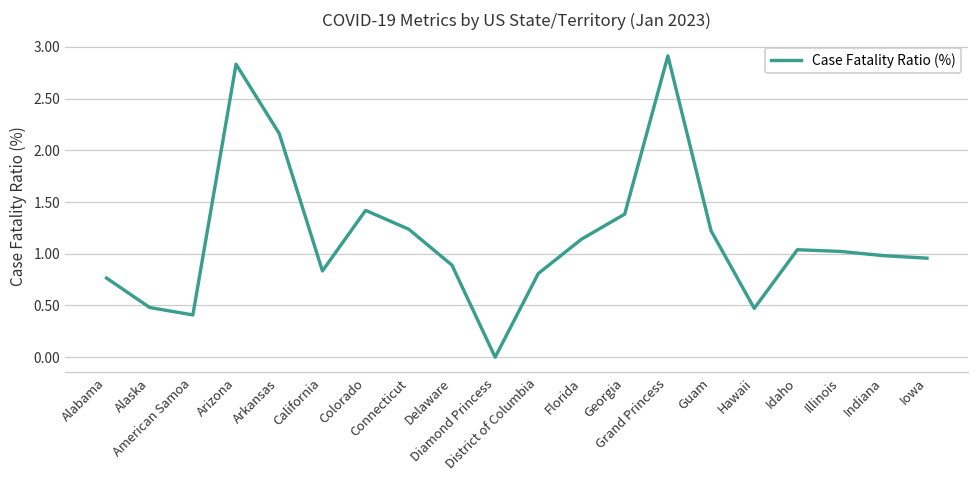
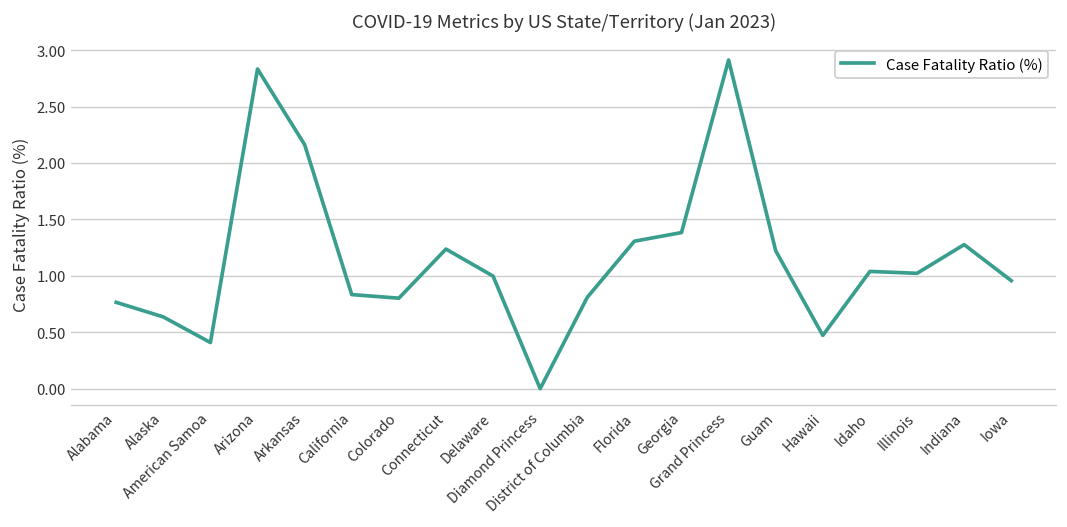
Alaska: 0.5 -> 0.6
Colorado: 1.4 -> 0.8
Delaware: 0.9 -> 1.0
Florida: 1.1 -> 1.3
Indiana: 1.0 -> 1.3
